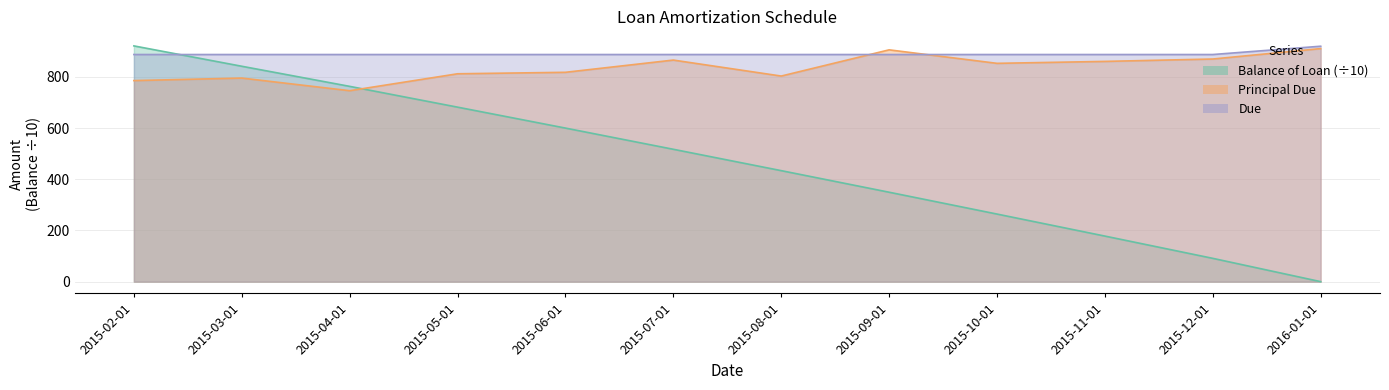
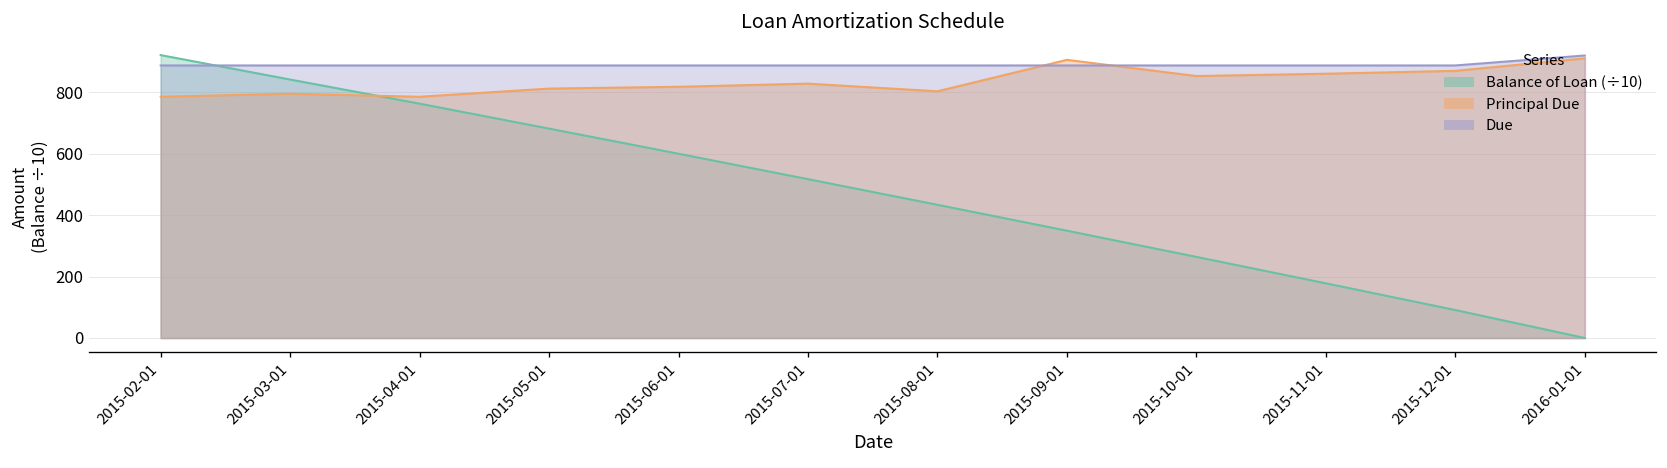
Principal Due, 2015-04-01: 750 -> 790
Principal Due, 2015-07-01: 870 -> 830
